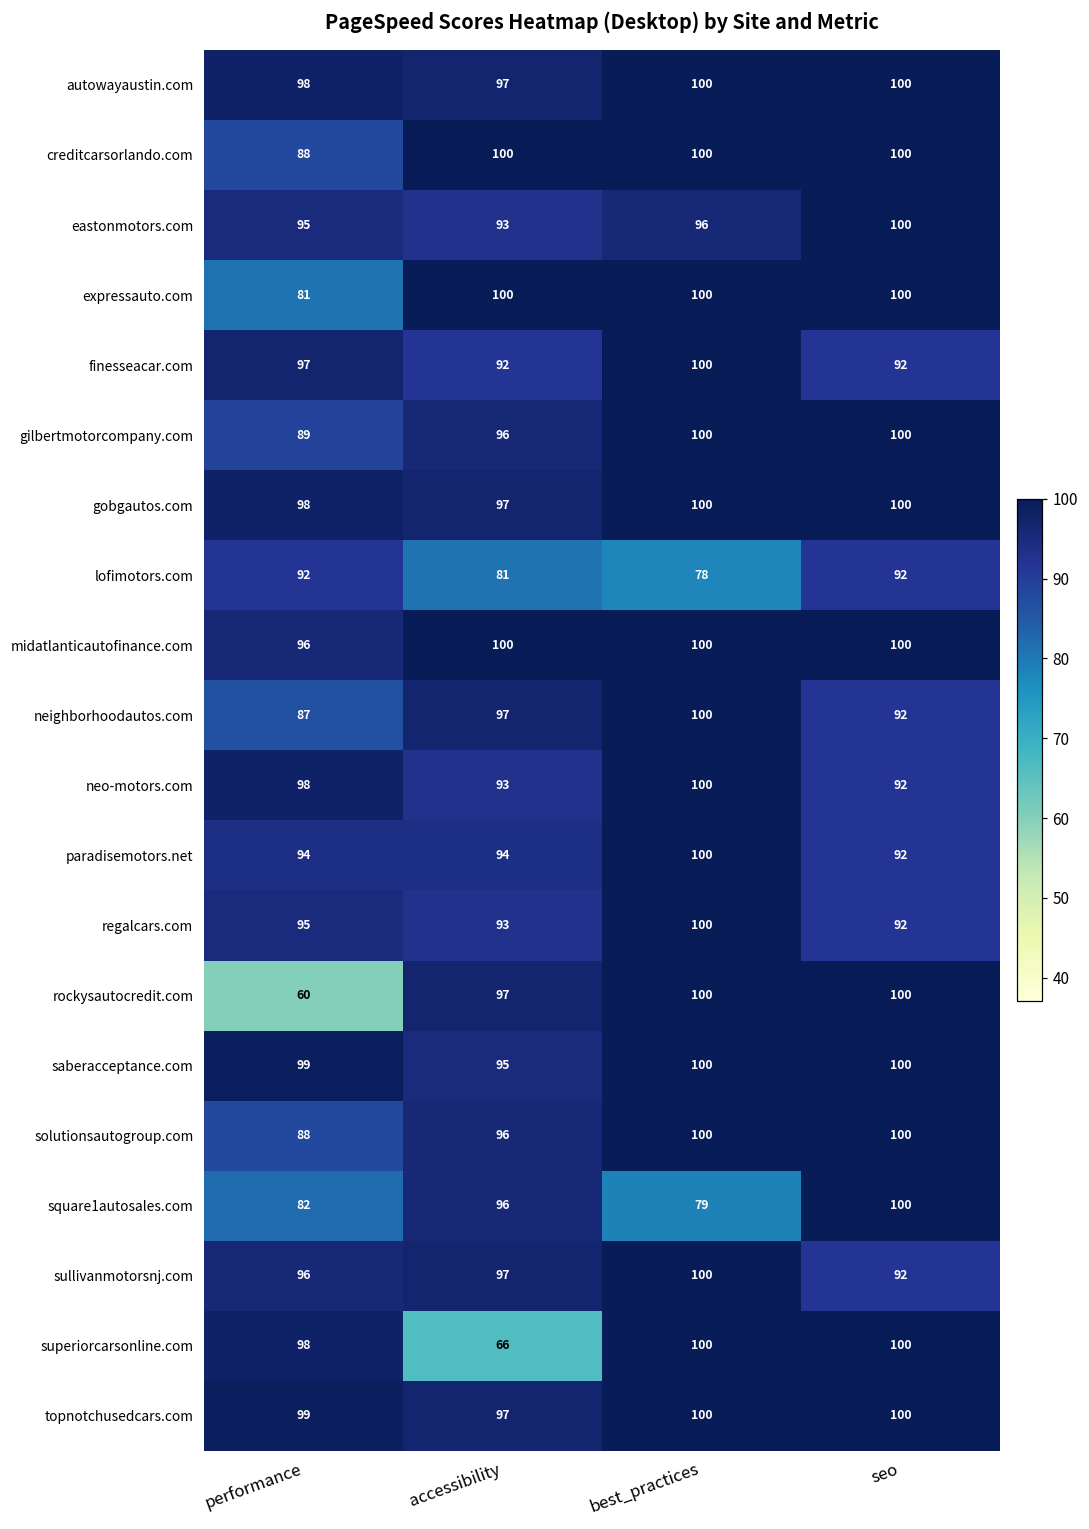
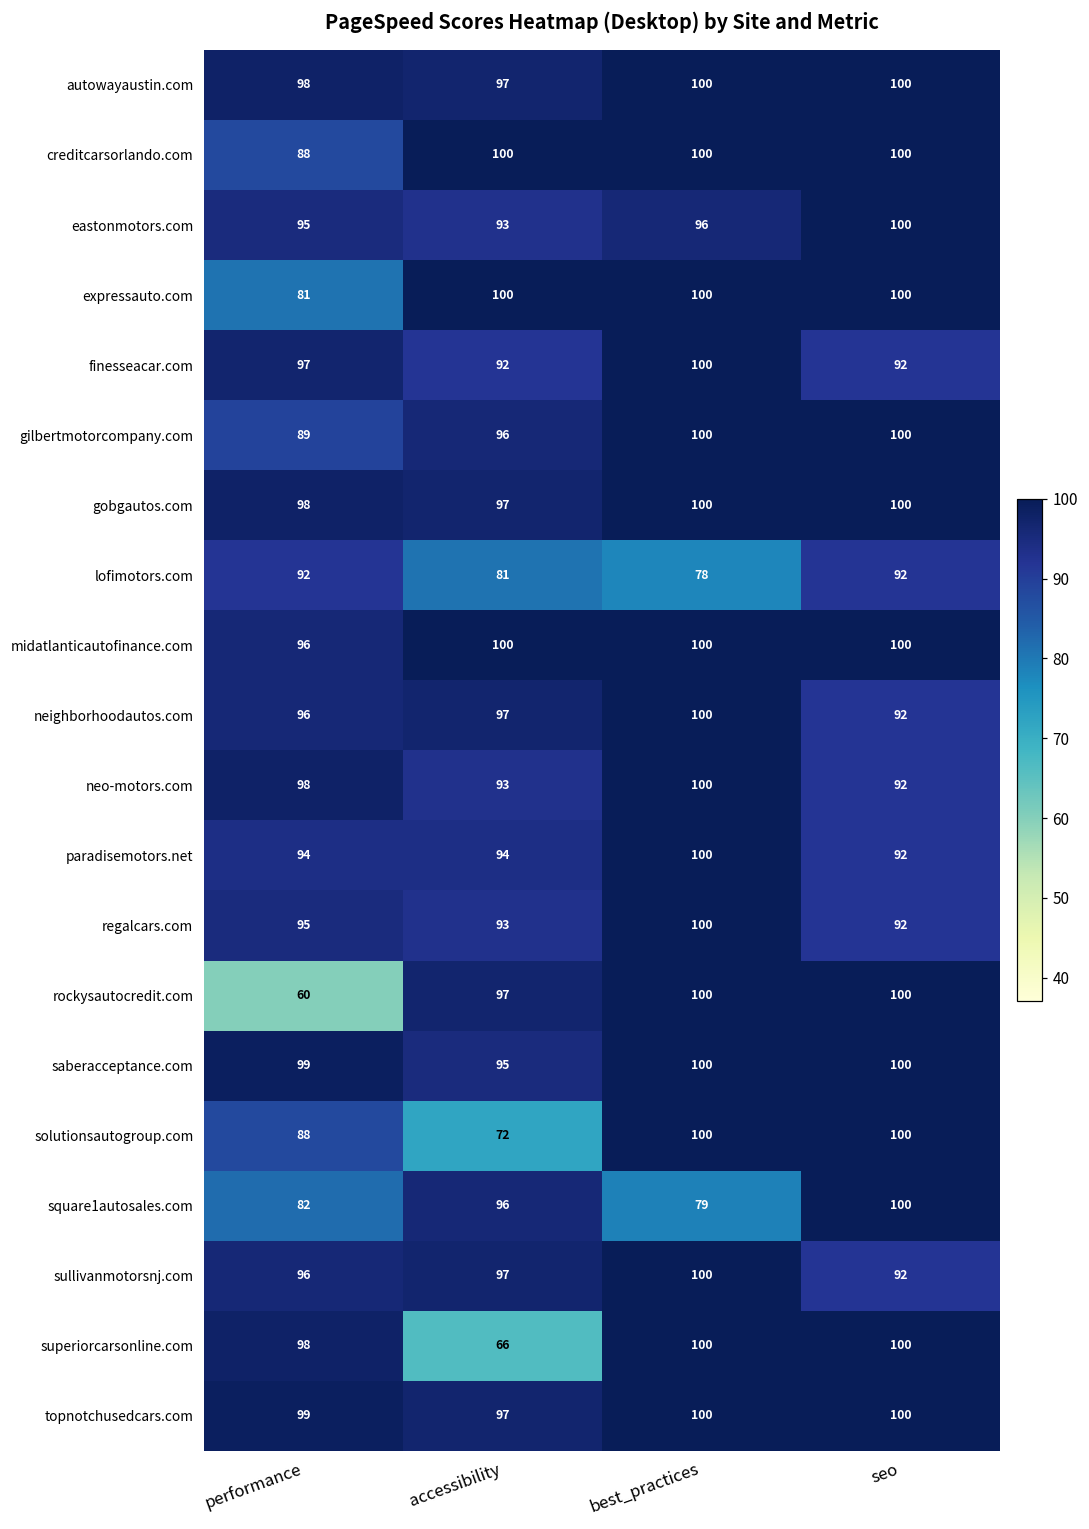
neighborhoodautos.com, performance: 87 -> 96
solutionsautogroup.com, accessibility: 96 -> 72
